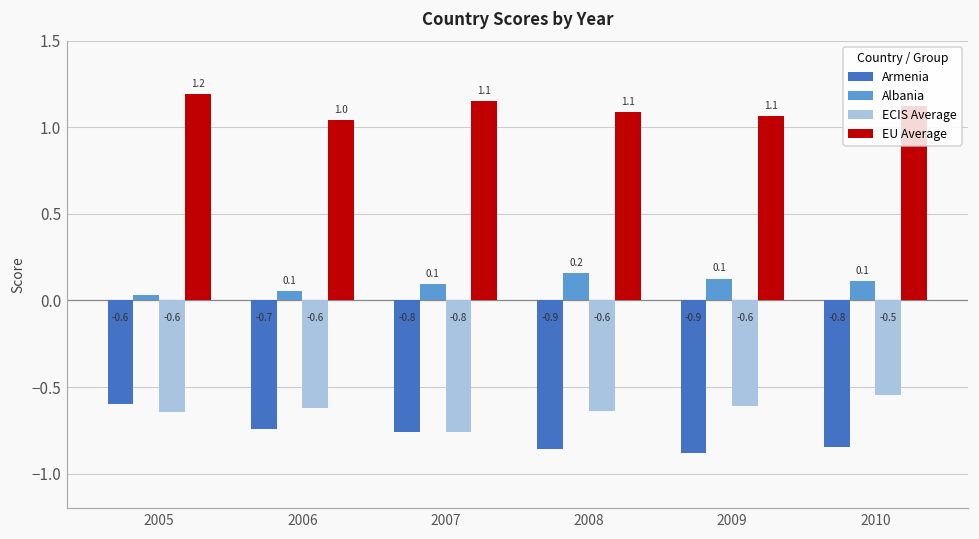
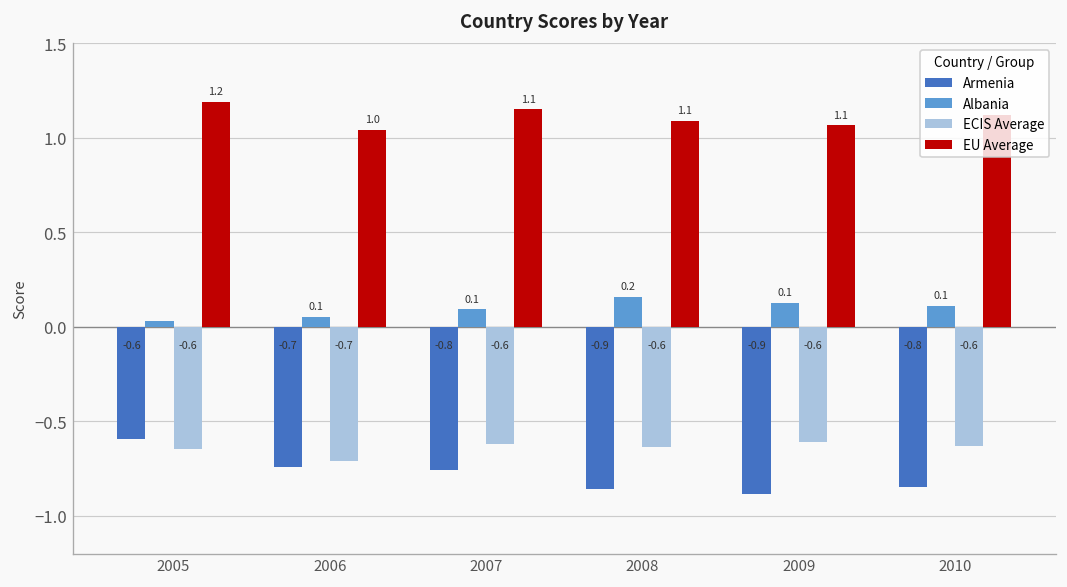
ECIS Average, 2006: -0.6 -> -0.7
ECIS Average, 2007: -0.8 -> -0.6
ECIS Average, 2010: -0.5 -> -0.6
